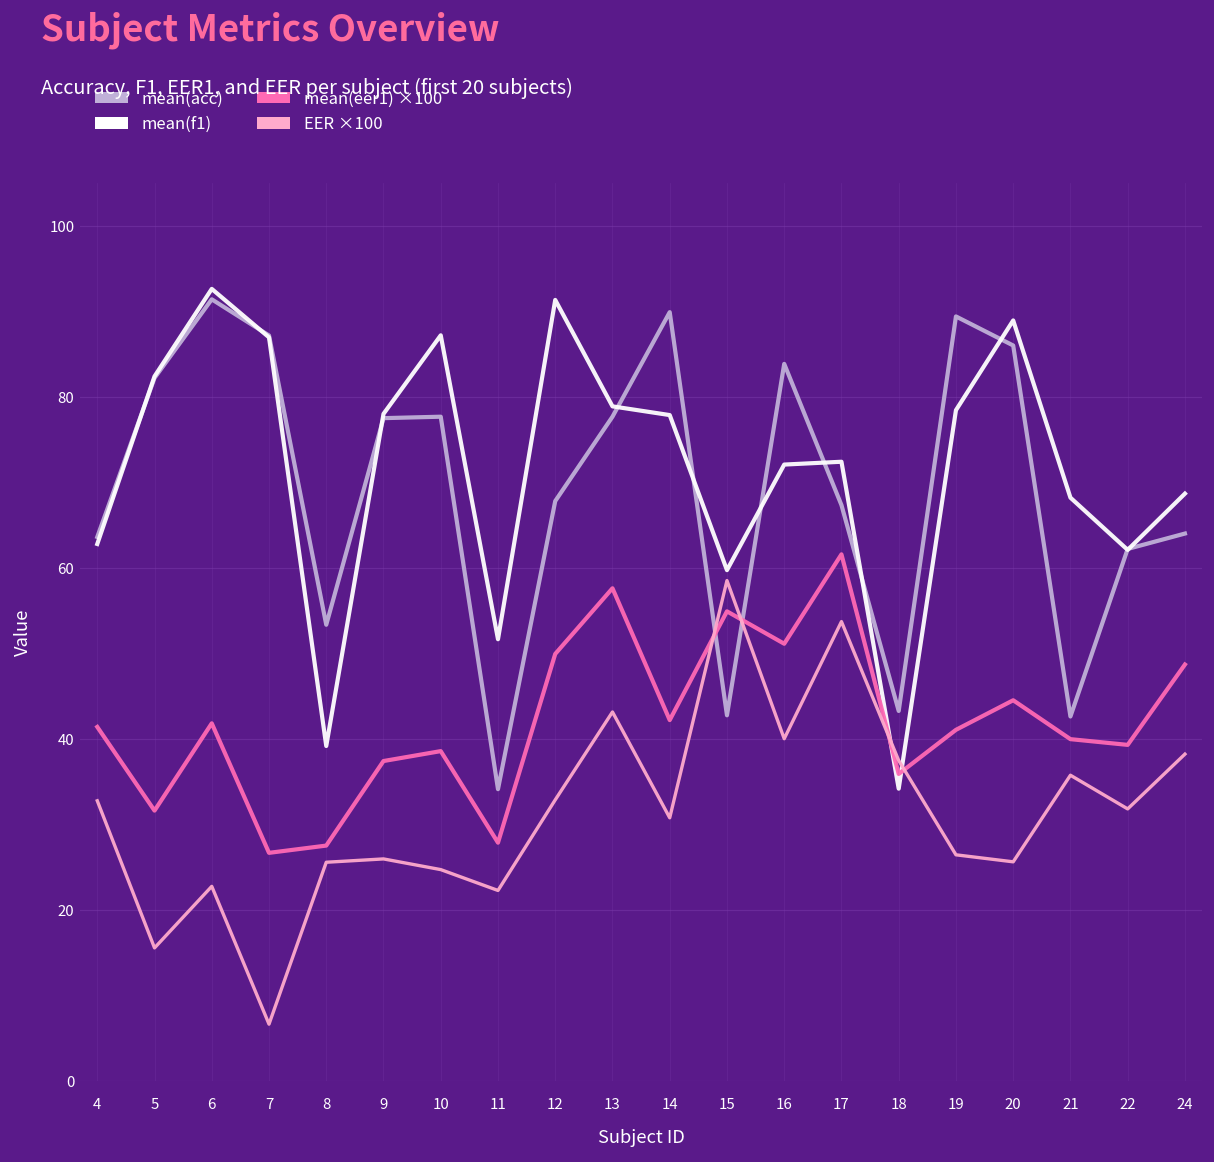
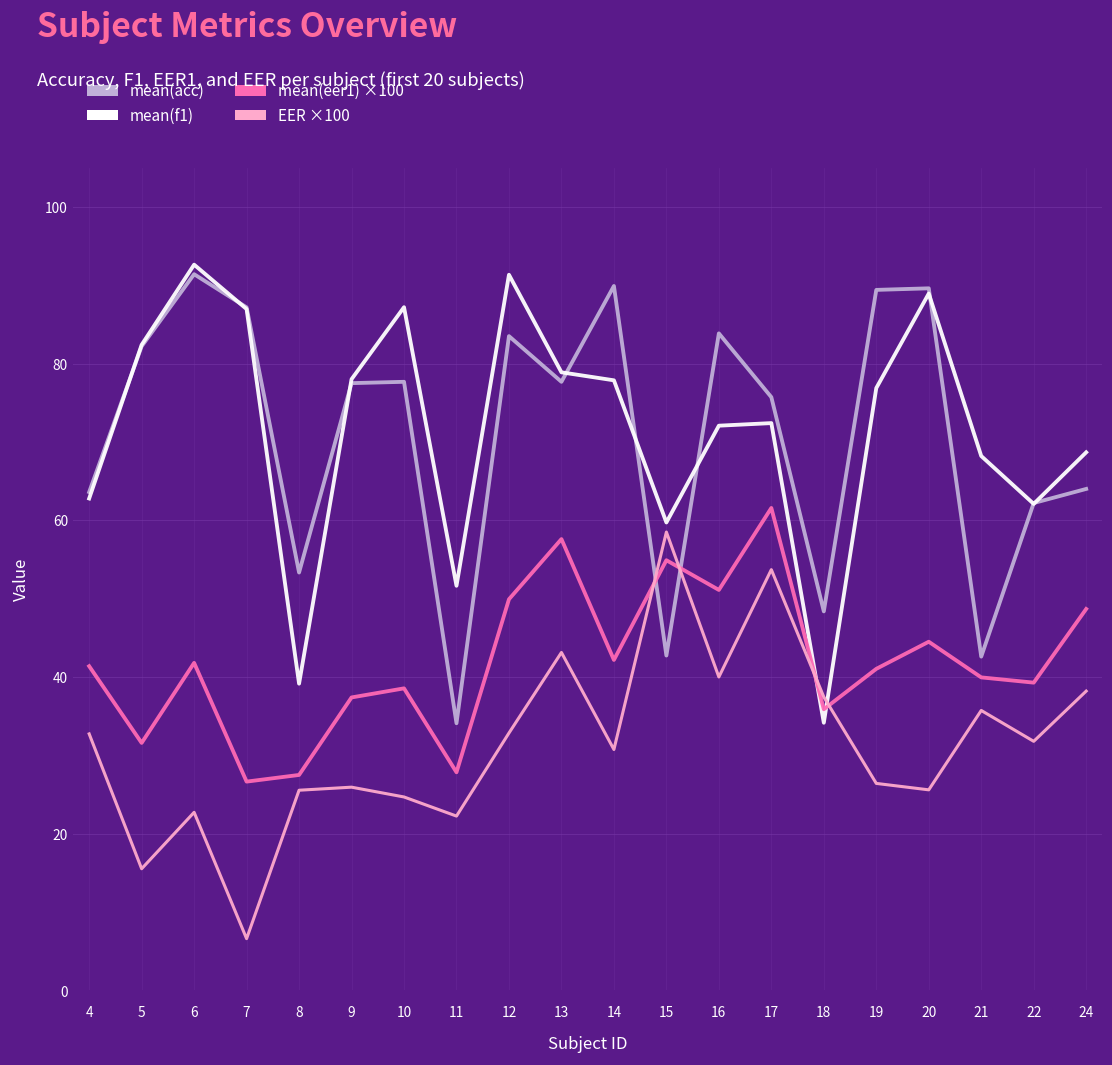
mean(acc), 12: 68 -> 84
mean(acc), 17: 67 -> 76
mean(acc), 18: 43 -> 48
mean(f1), 19: 78 -> 77
mean(acc), 20: 86 -> 90
